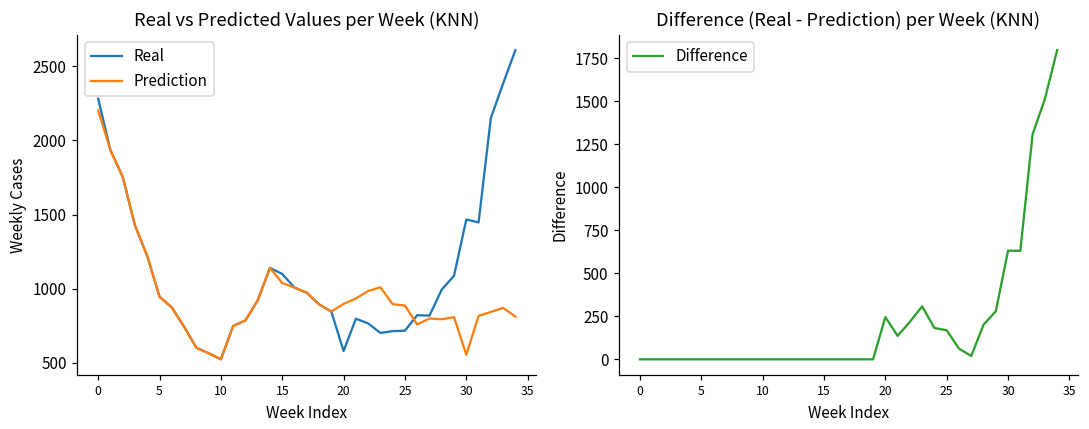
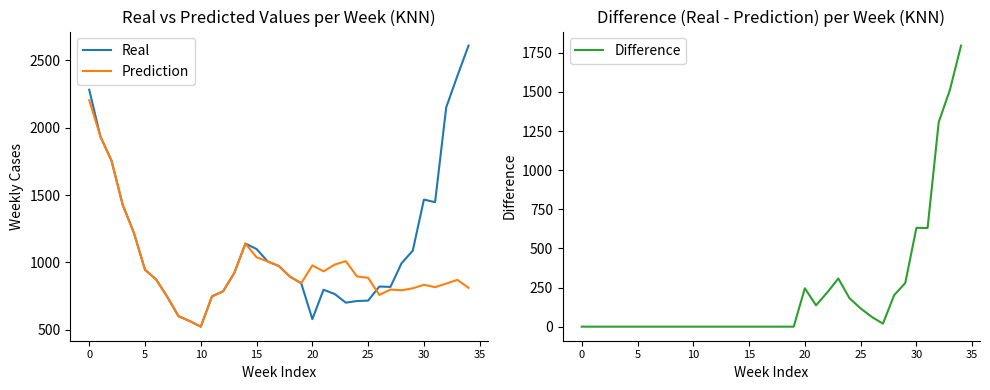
Real vs Predicted Values per Week (KNN), Prediction, 20: 900 -> 980
Real vs Predicted Values per Week (KNN), Prediction, 30: 550 -> 830
Difference (Real - Prediction) per Week (KNN), 25: 170 -> 120
